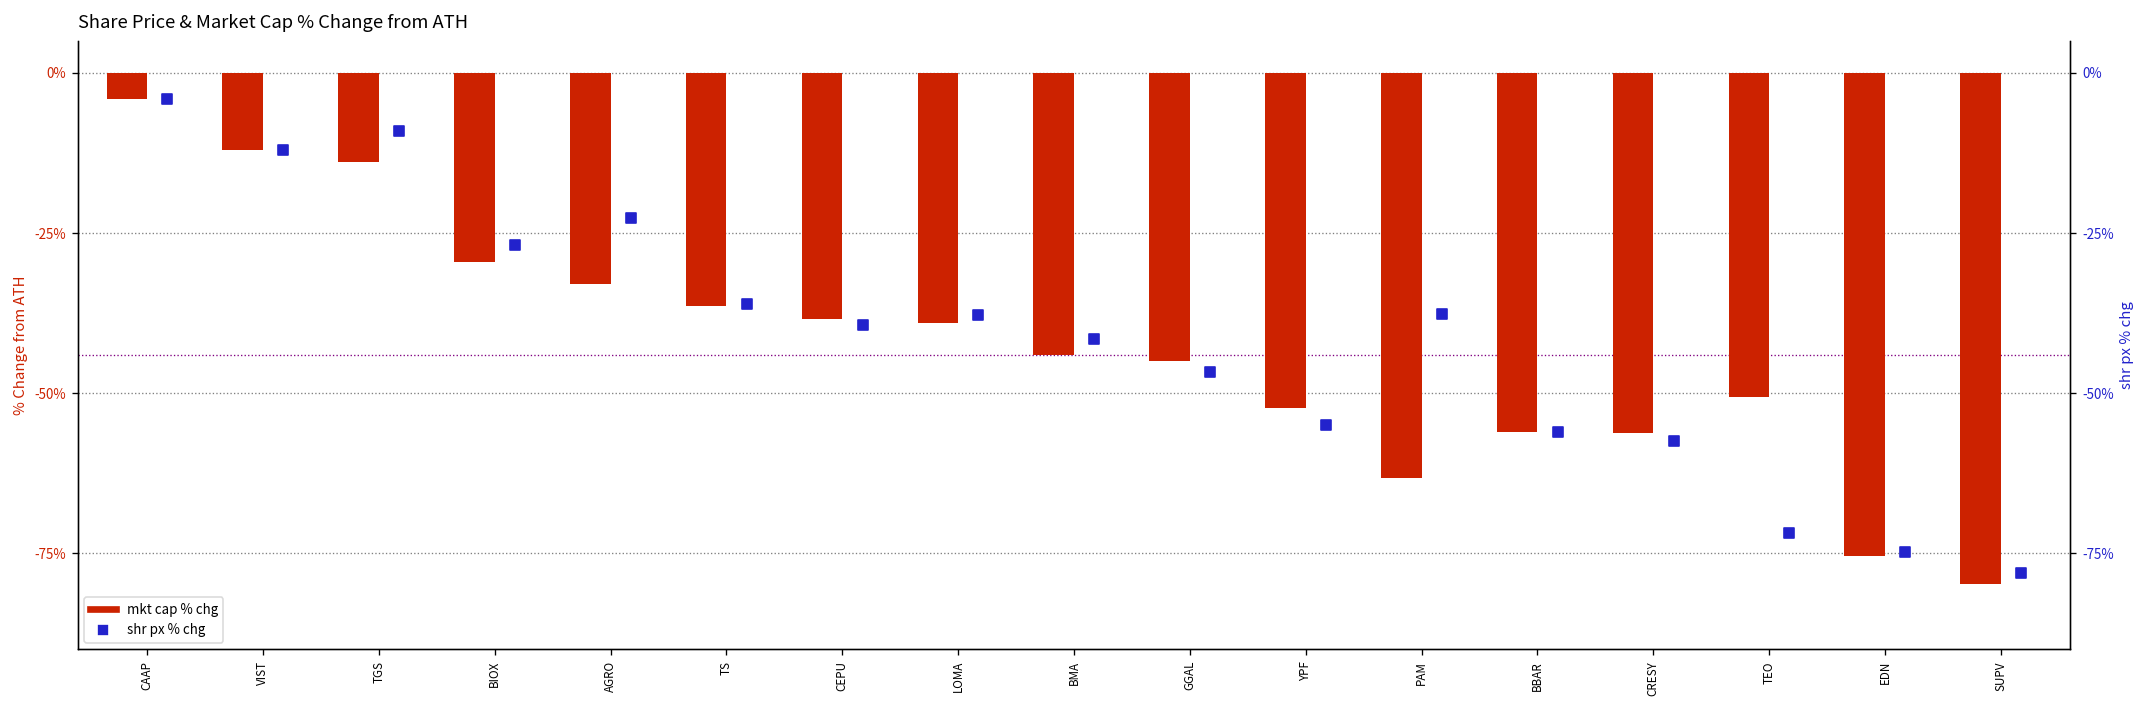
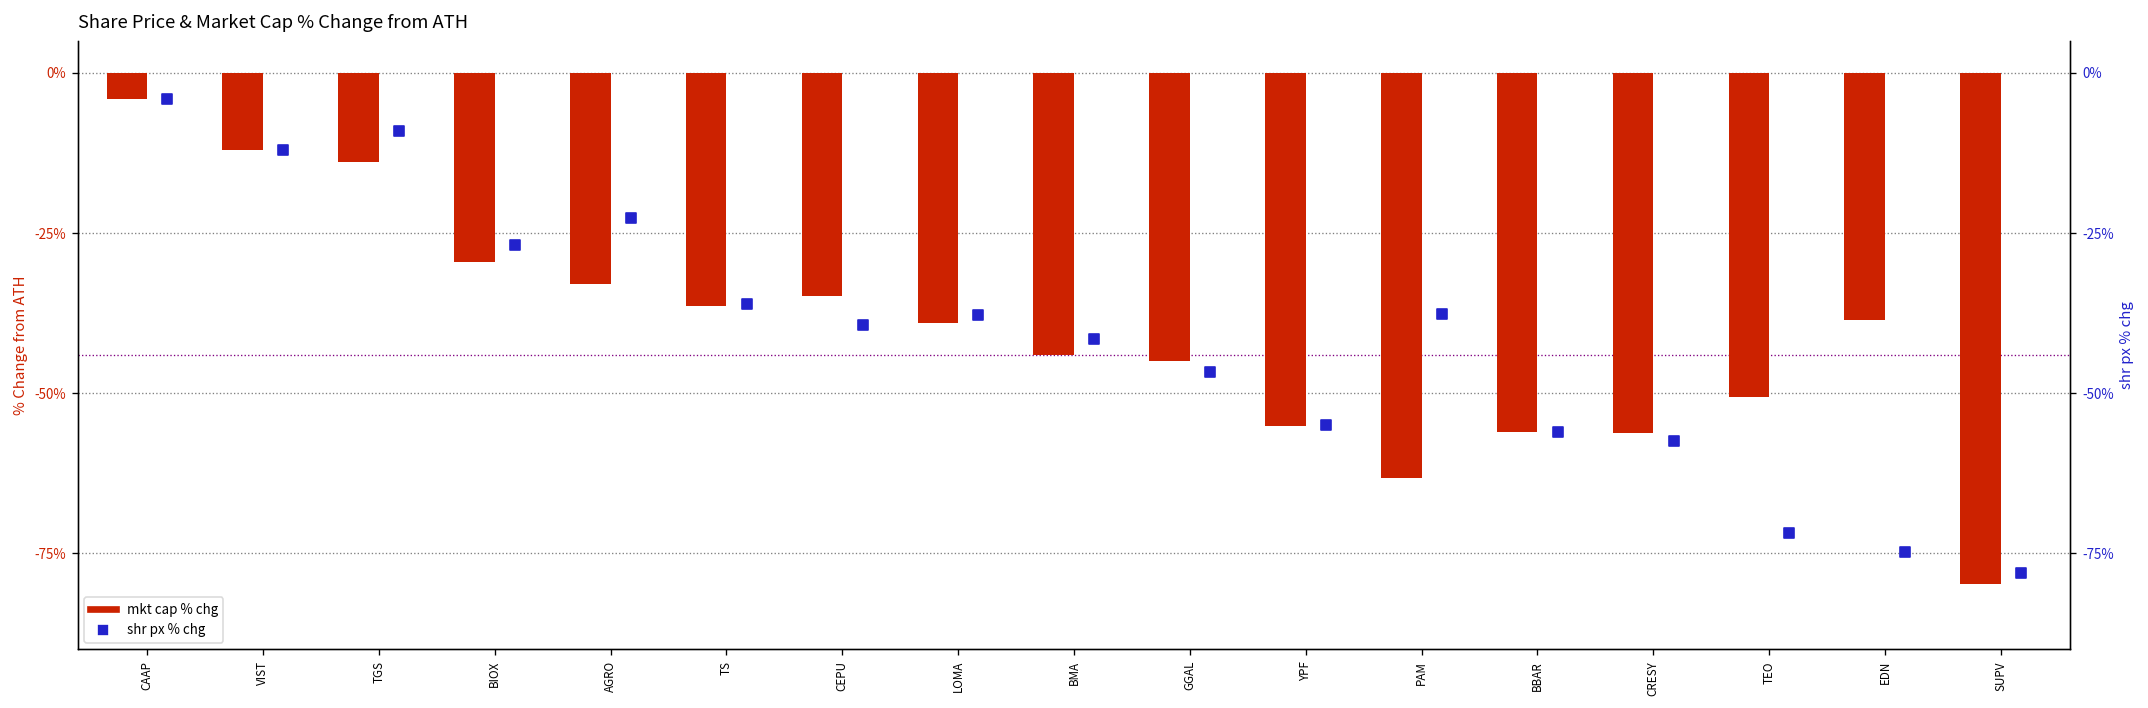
mkt cap % chg, CEPU: -38% -> -35%
mkt cap % chg, YPF: -52% -> -55%
mkt cap % chg, EDN: -75% -> -39%
